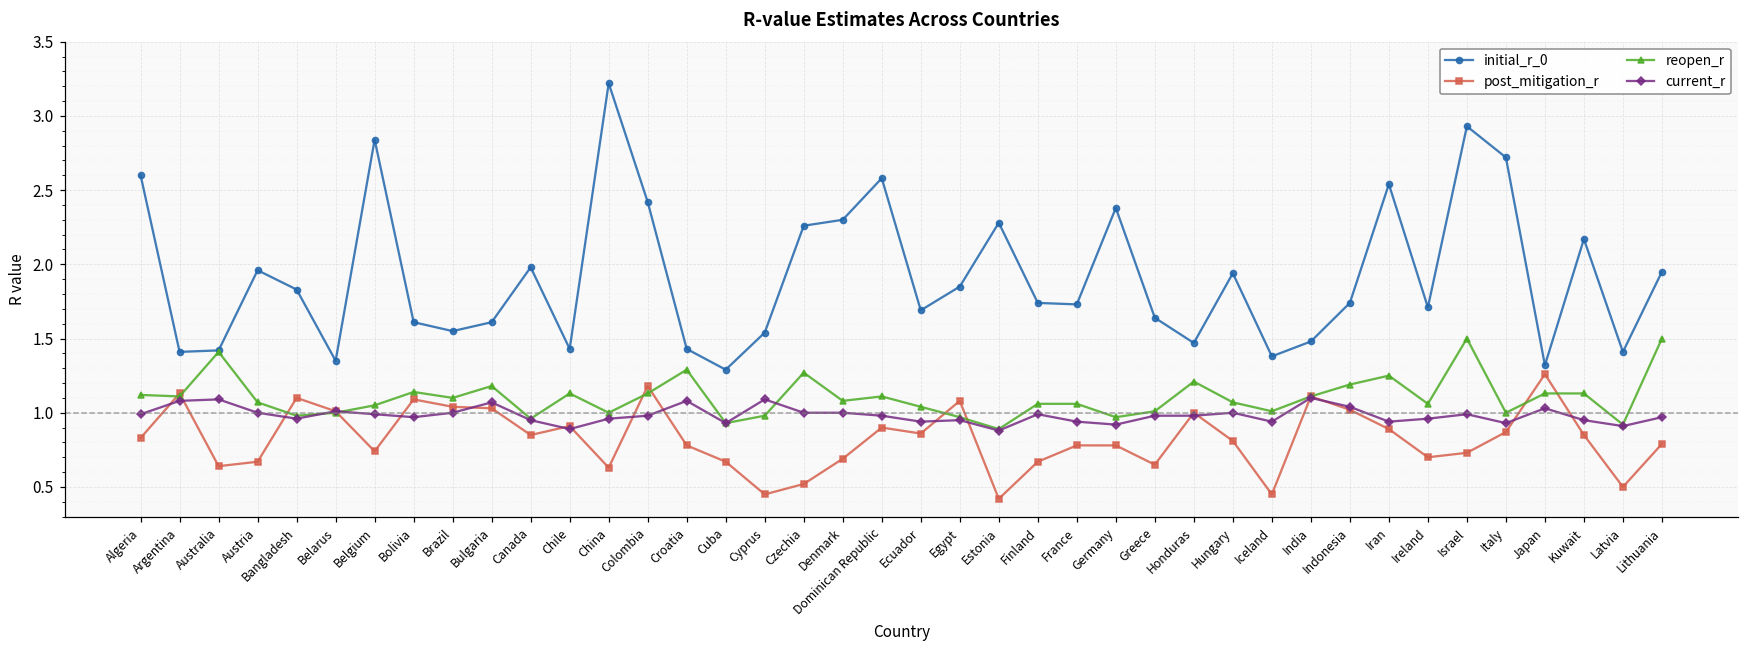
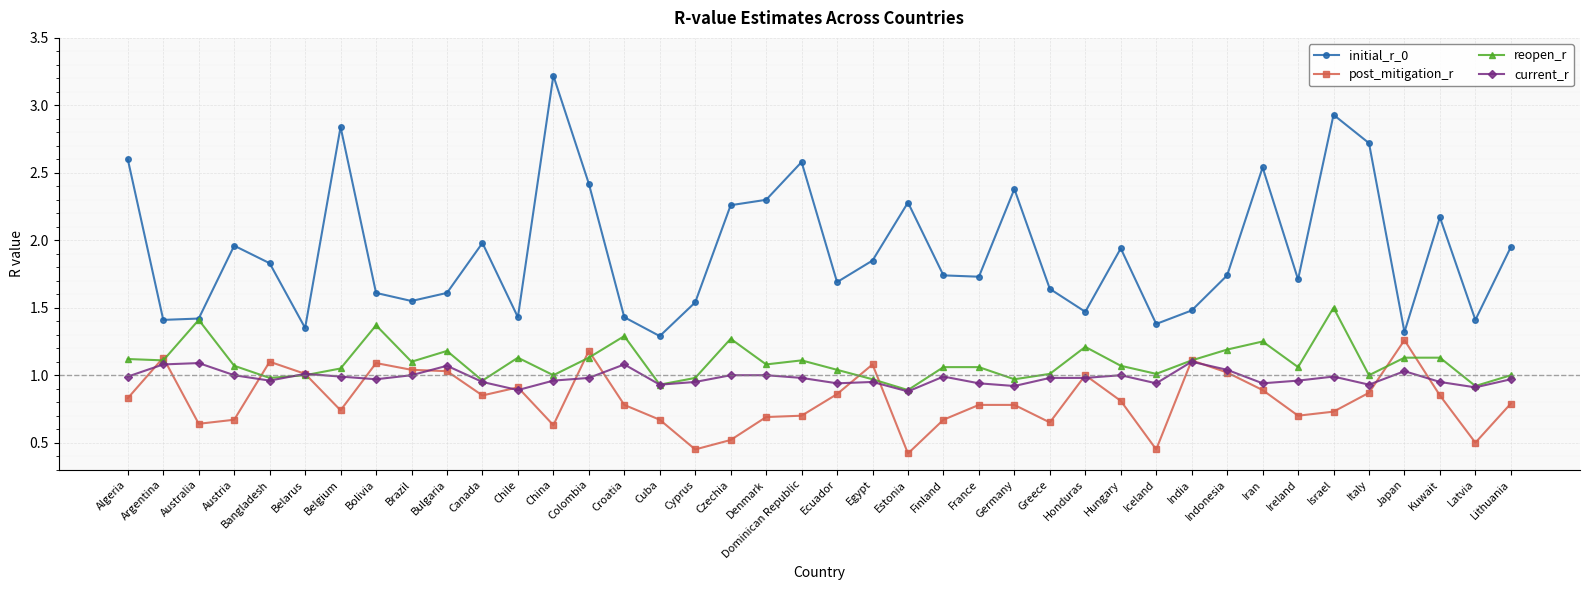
reopen_r, Bolivia: 1.14 -> 1.37
current_r, Cyprus: 1.09 -> 0.95
post_mitigation_r, Dominican Republic: 0.9 -> 0.7
reopen_r, Lithuania: 1.5 -> 1.0
